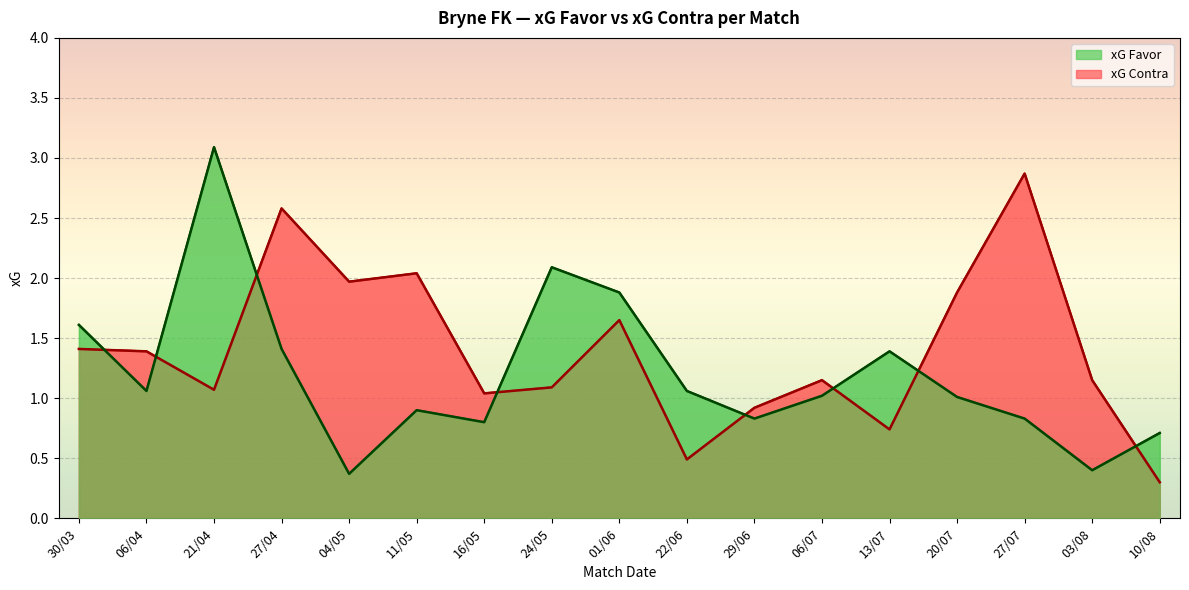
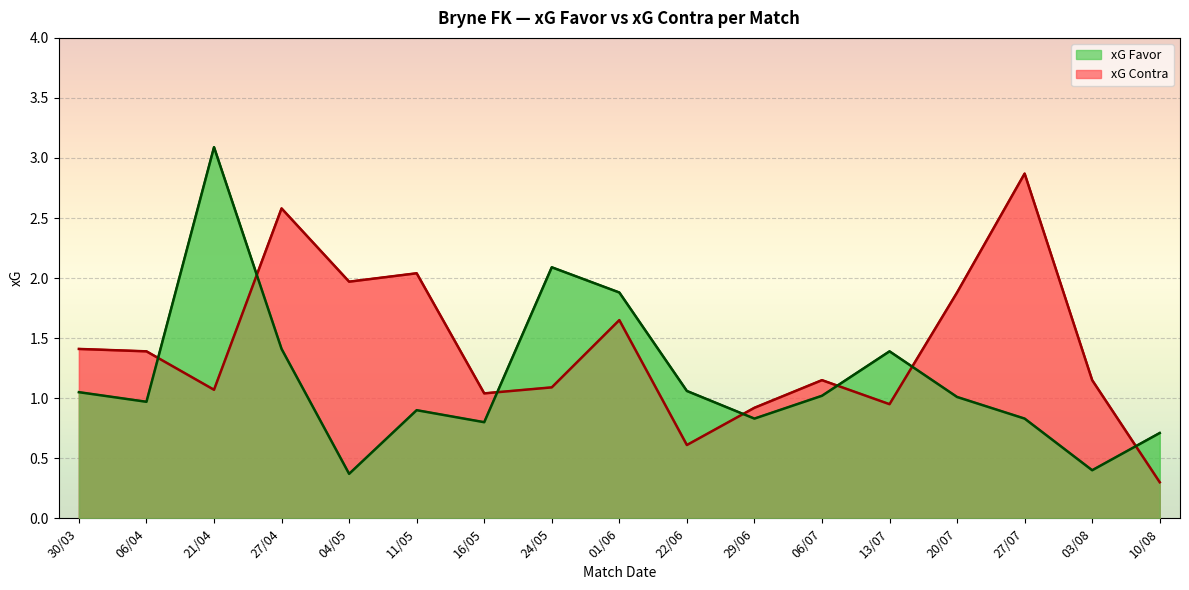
xG Favor, 30/03: 1.61 -> 1.05
xG Favor, 06/04: 1.06 -> 0.97
xG Contra, 22/06: 0.49 -> 0.61
xG Contra, 13/07: 0.74 -> 0.95
